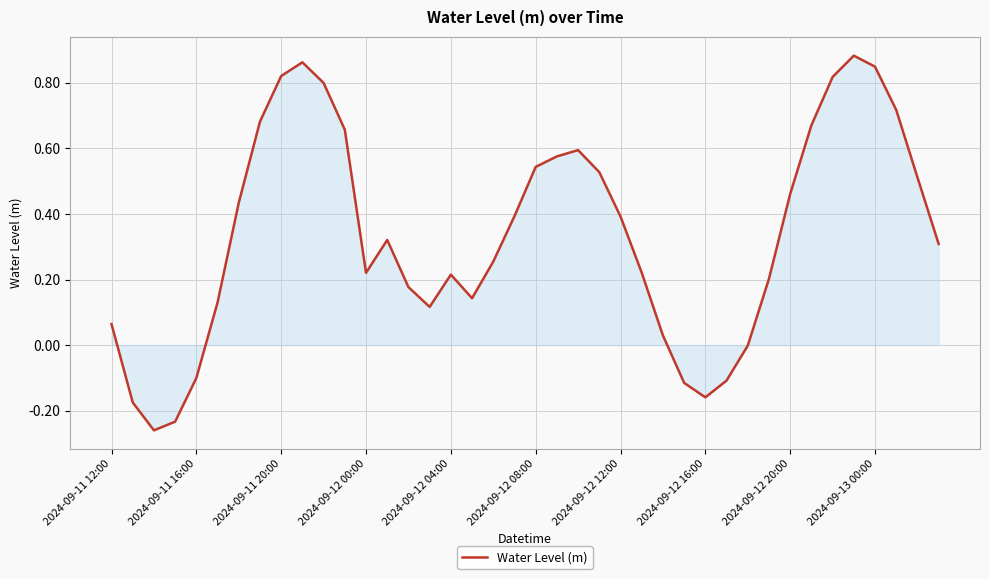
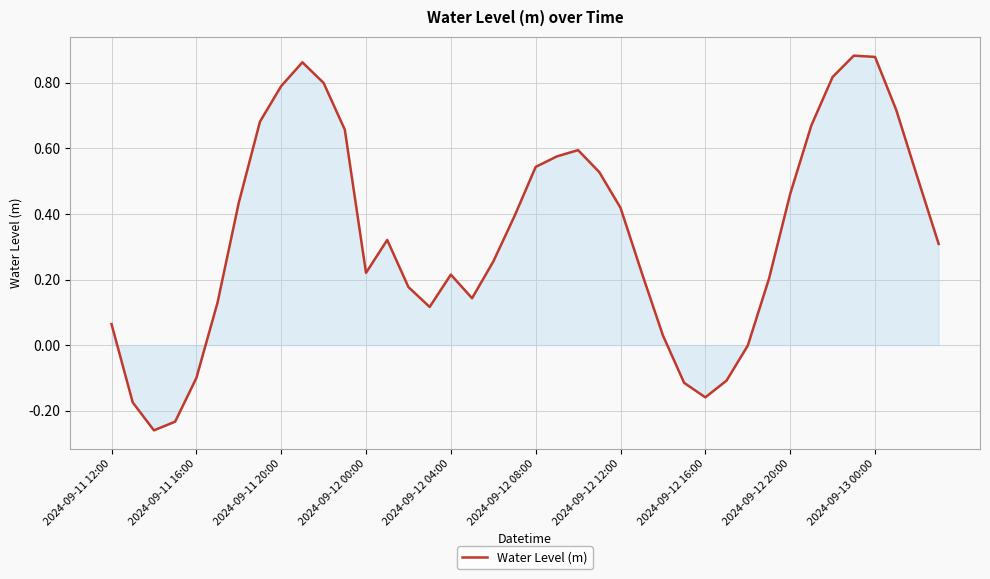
Water Level (m), 2024-09-11 20:00: 0.82 -> 0.79
Water Level (m), 2024-09-12 12:00: 0.39 -> 0.42
Water Level (m), 2024-09-13 00:00: 0.85 -> 0.88
